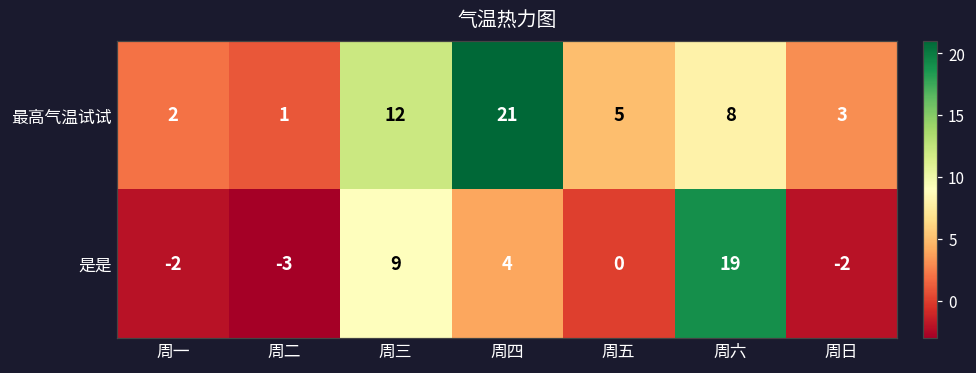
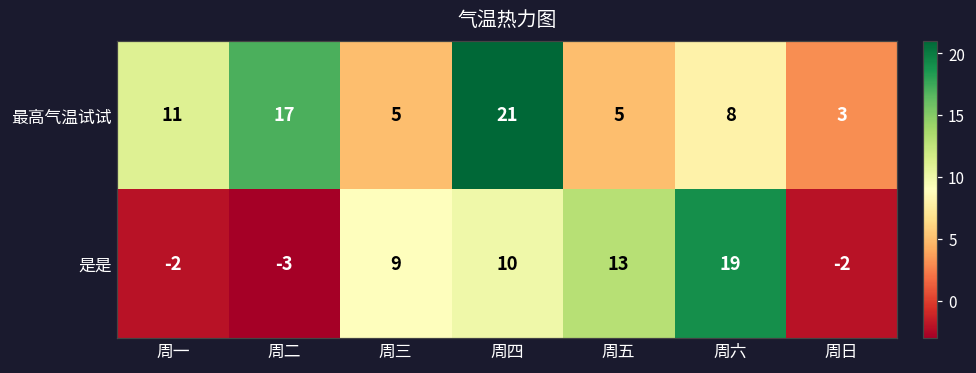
最高气温试试, 周一: 2 -> 11
最高气温试试, 周二: 1 -> 17
最高气温试试, 周三: 12 -> 5
是是, 周四: 4 -> 10
是是, 周五: 0 -> 13
